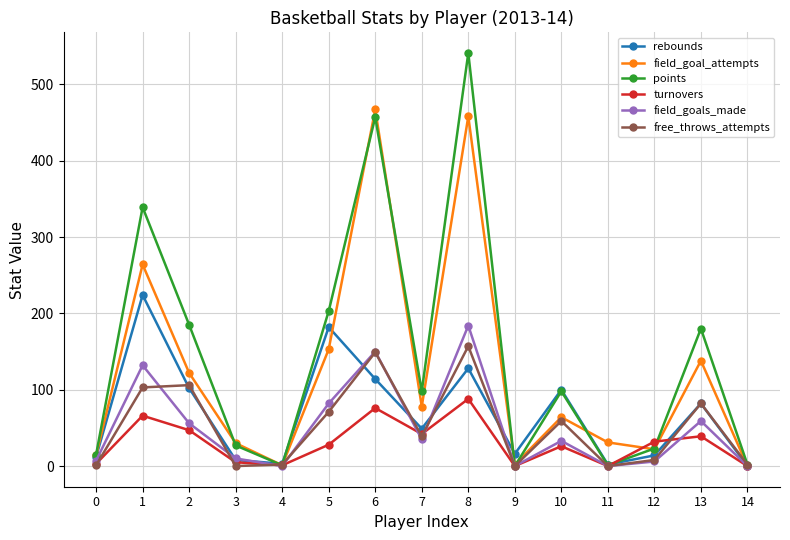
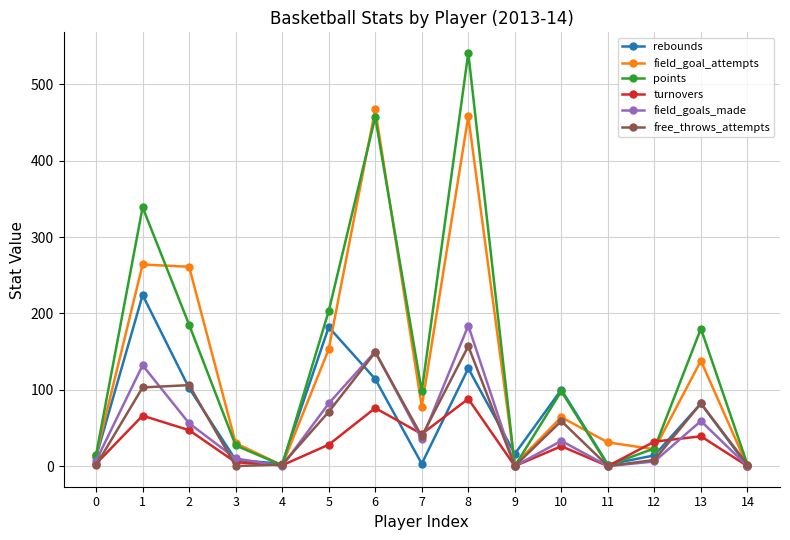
field_goal_attempts, 2: 120 -> 260
rebounds, 7: 50 -> 0
